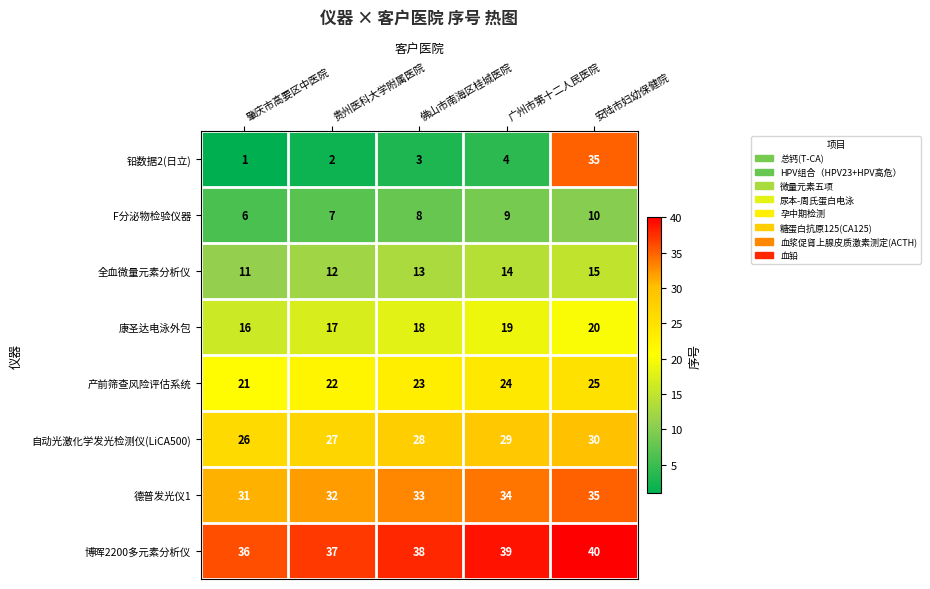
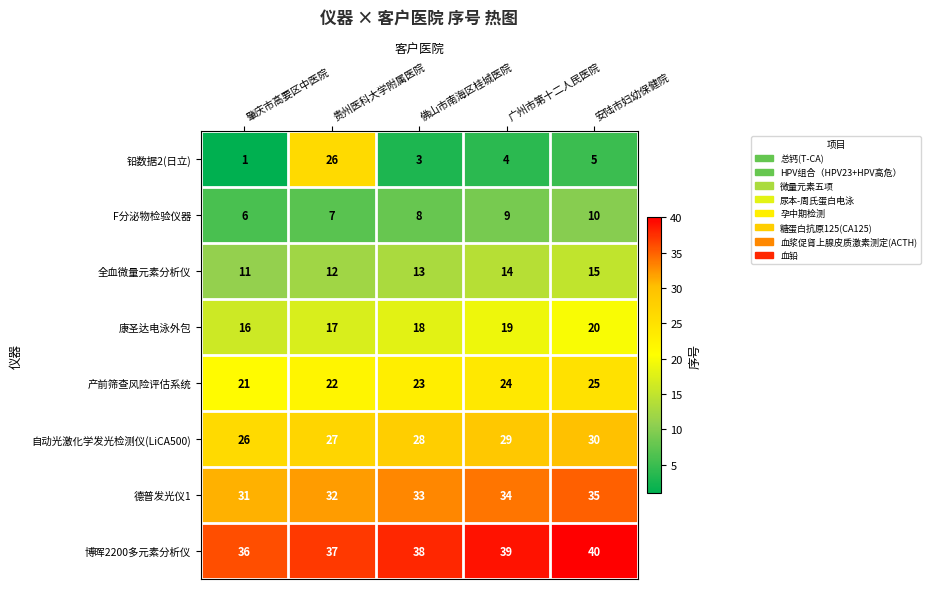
铅数据2(日立), 贵州医科大学附属医院: 2 -> 26
铅数据2(日立), 安陆市妇幼保健院: 35 -> 5
